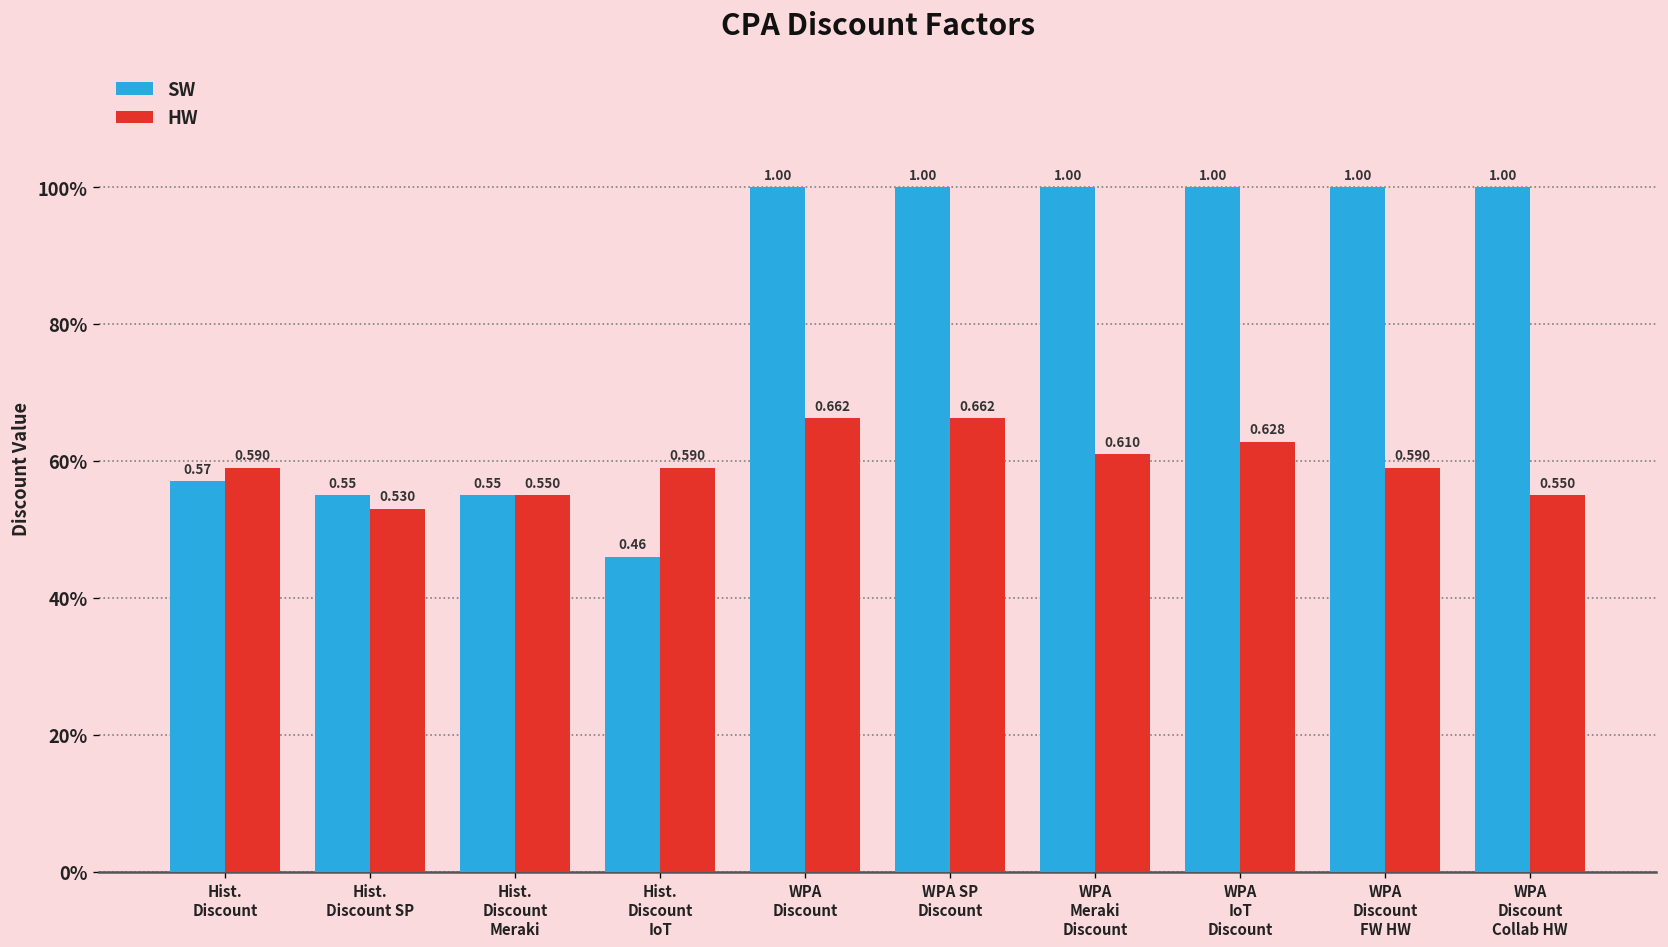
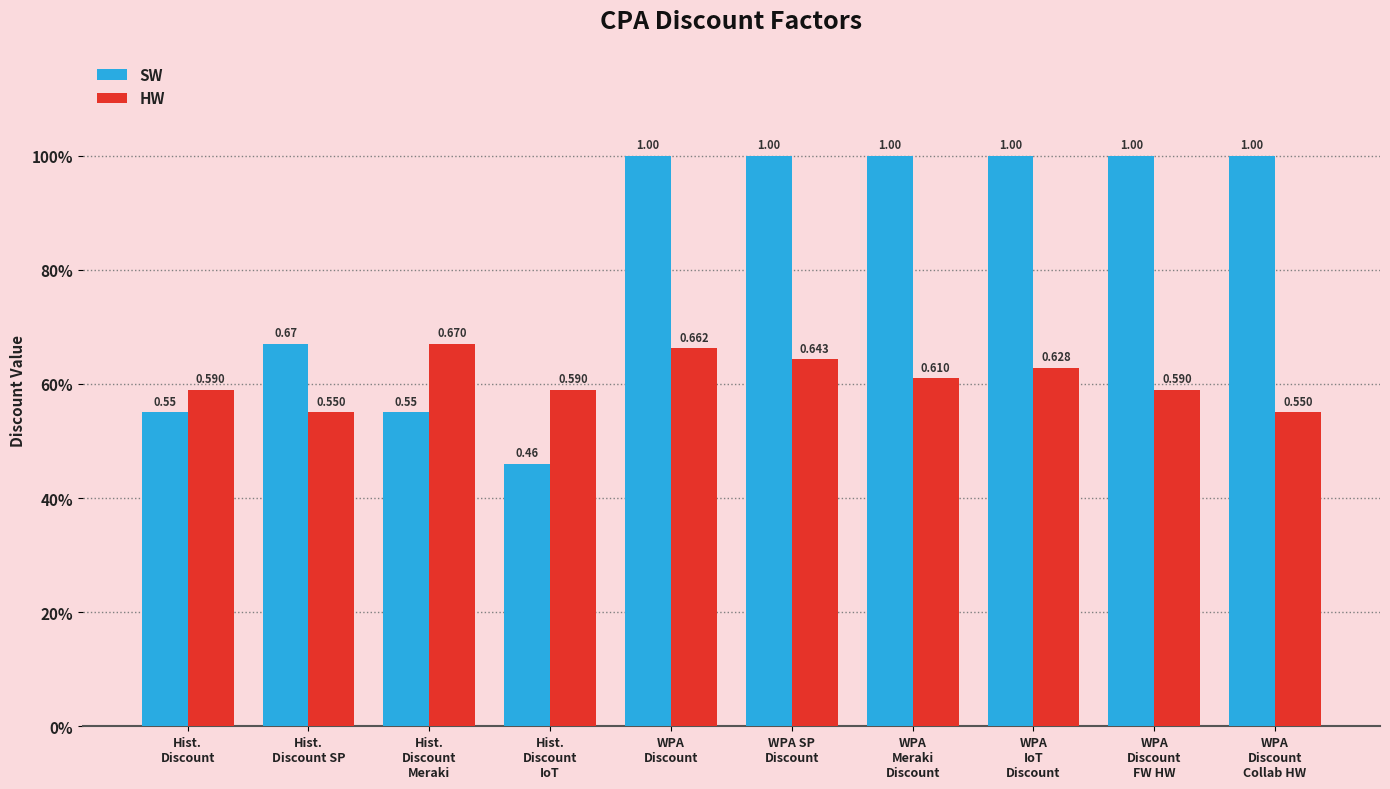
SW, Hist. Discount: 0.57 -> 0.55
SW, Hist. Discount SP: 0.55 -> 0.67
HW, Hist. Discount SP: 0.530 -> 0.550
HW, Hist. Discount Meraki: 0.550 -> 0.670
HW, WPA SP Discount: 0.662 -> 0.643
